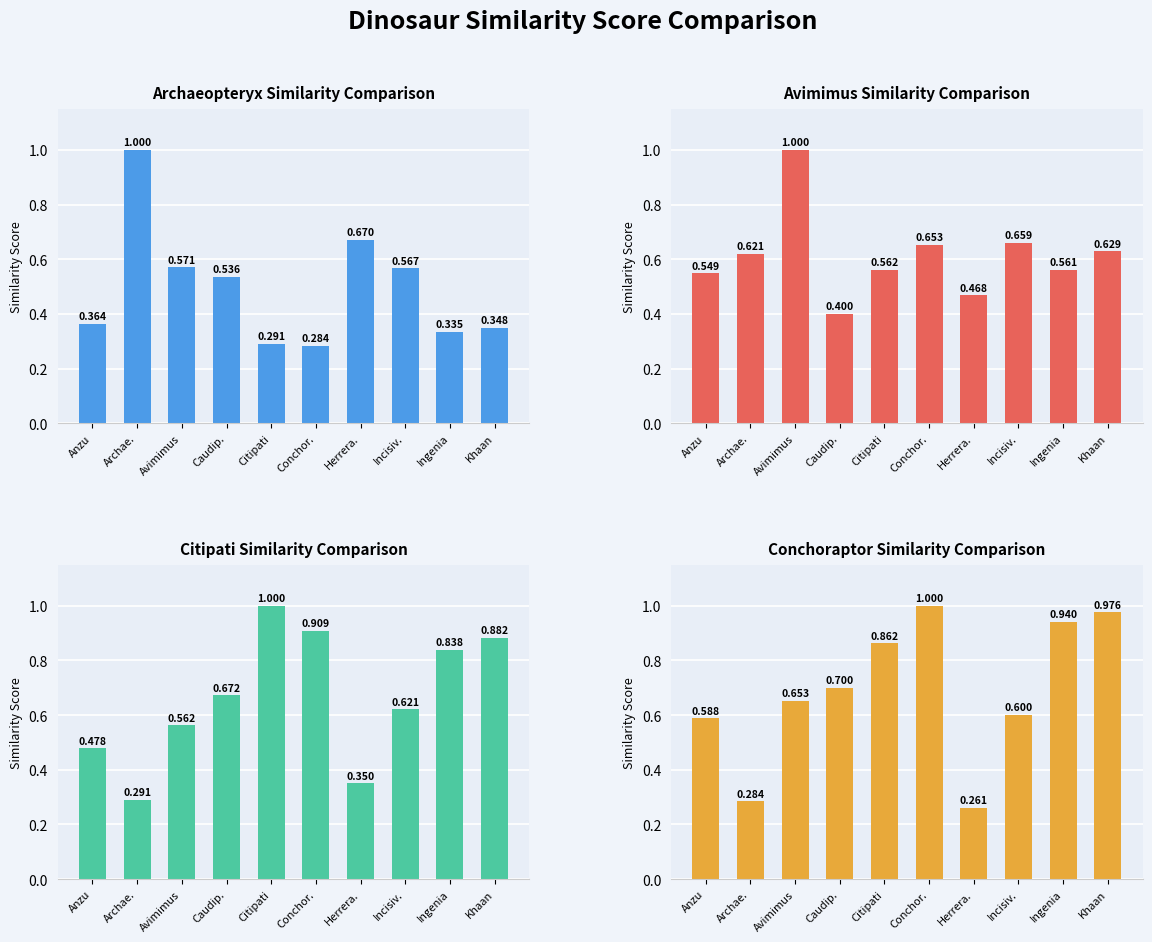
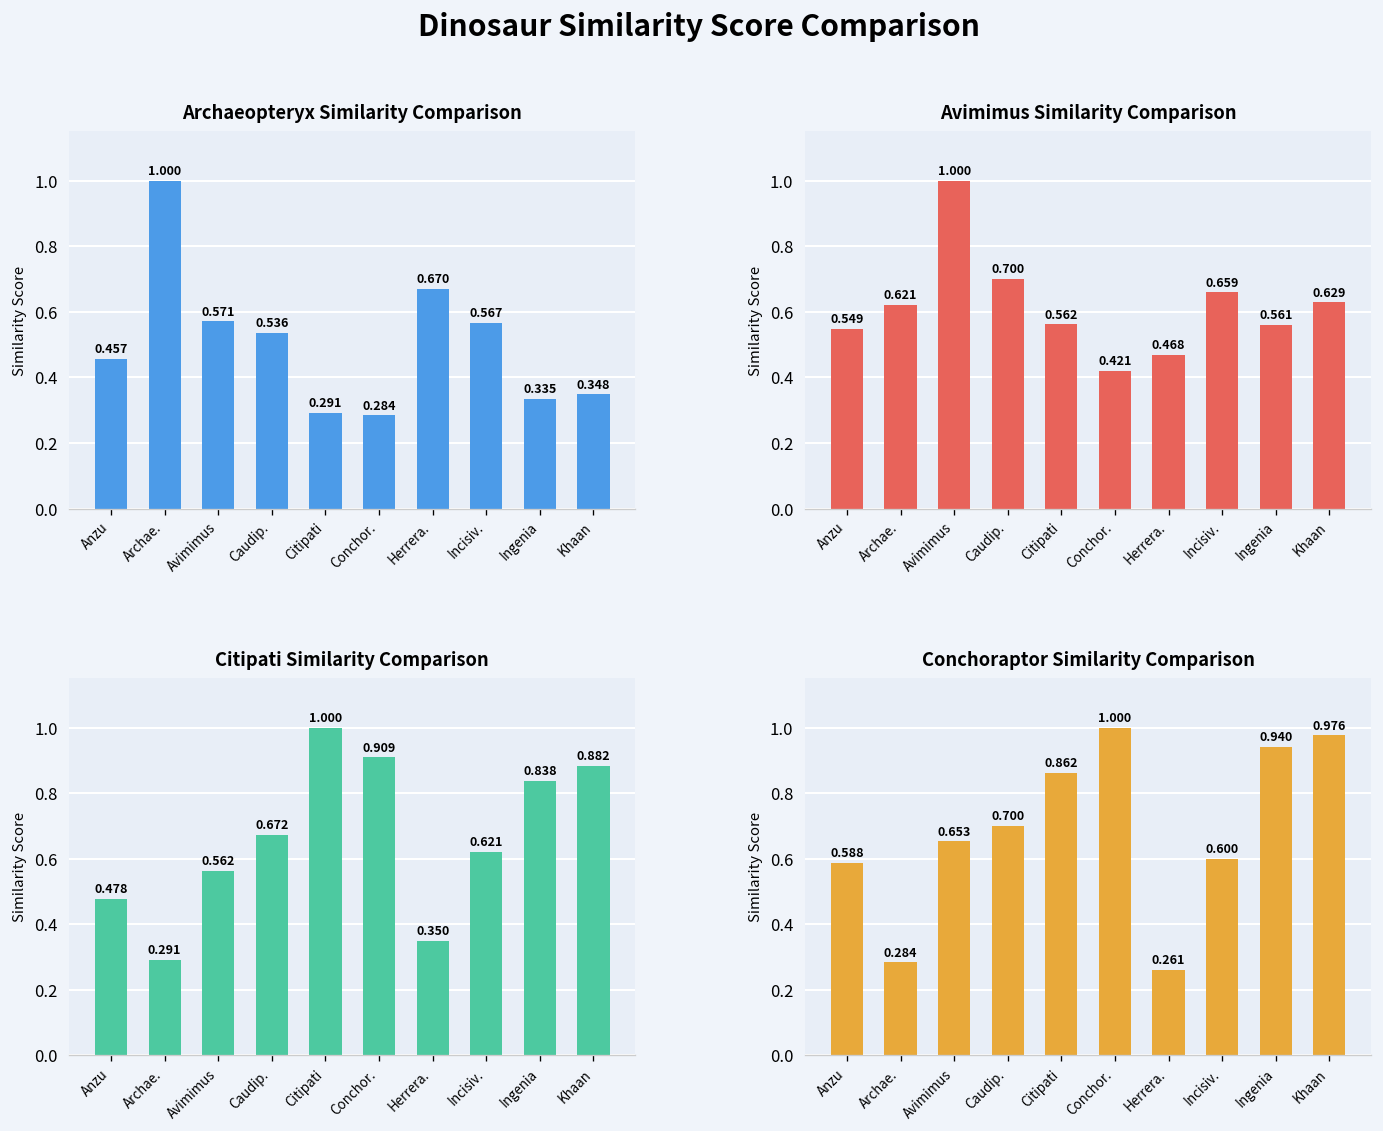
Archaeopteryx Similarity Comparison, Anzu: 0.364 -> 0.457
Avimimus Similarity Comparison, Caudip.: 0.400 -> 0.700
Avimimus Similarity Comparison, Conchor.: 0.653 -> 0.421
